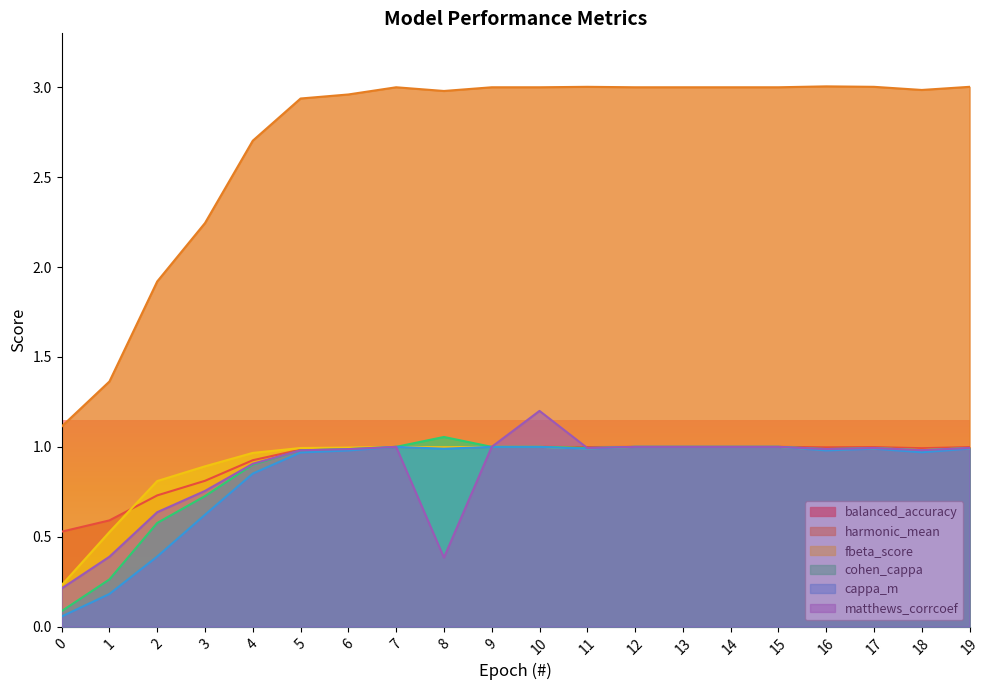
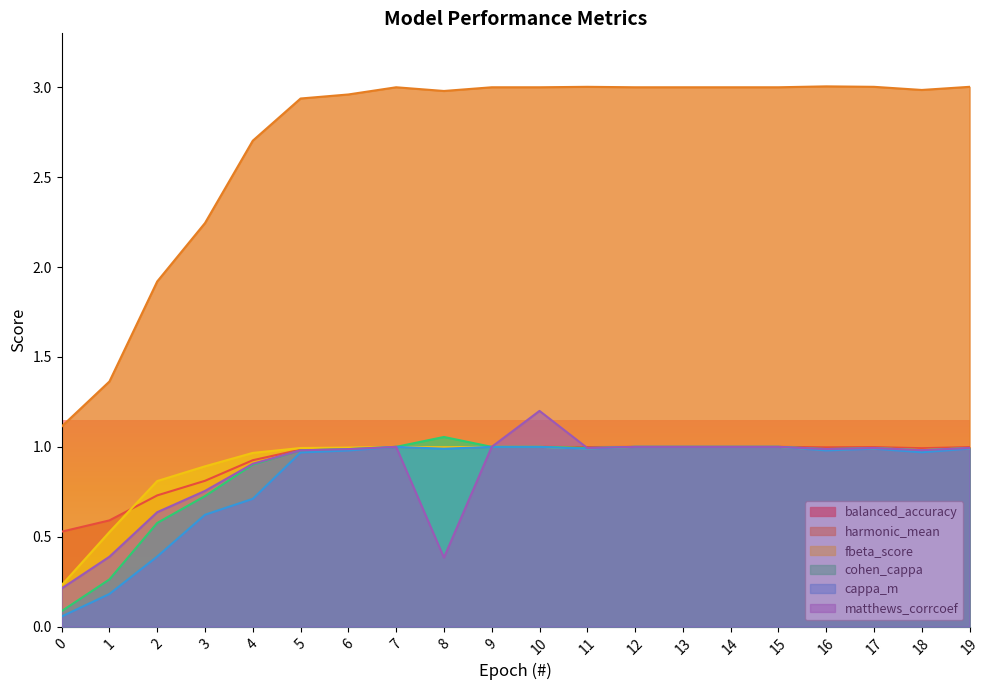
cappa_m, 4: 0.85 -> 0.71
